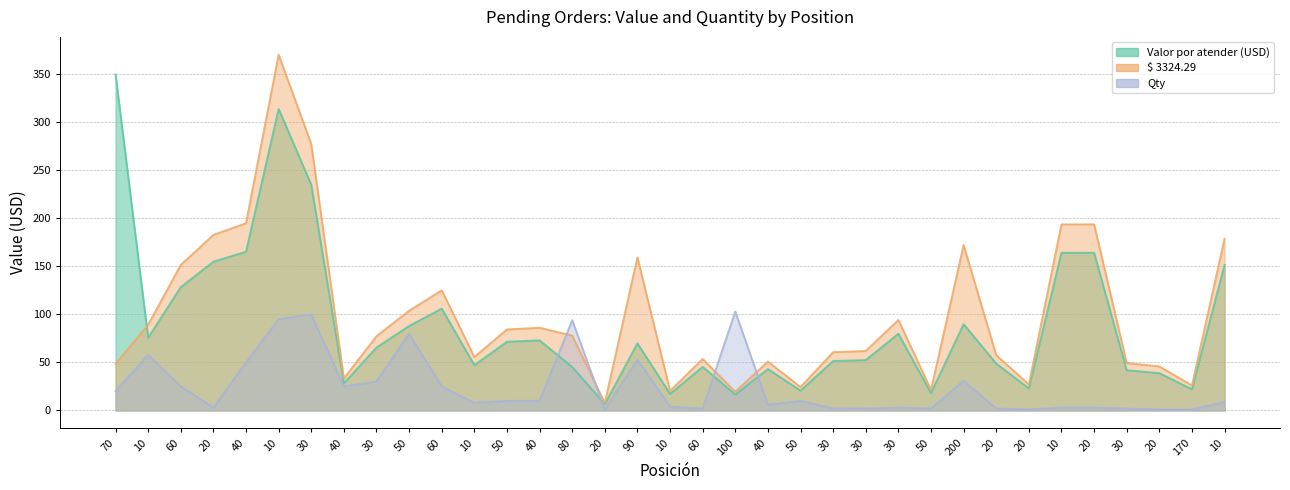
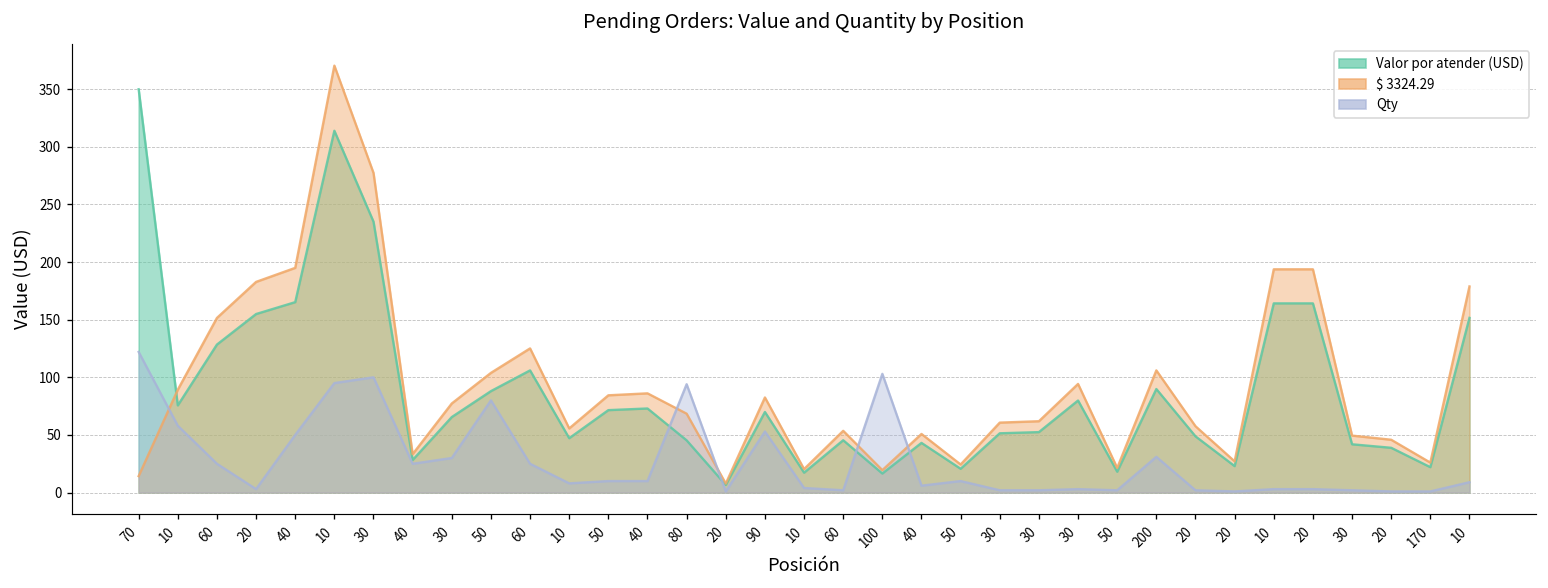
$ 3324.29, 70: 50 -> 10
Qty, 70: 20 -> 120
$ 3324.29, 80: 80 -> 70
$ 3324.29, 90: 160 -> 80
$ 3324.29, 200: 170 -> 110
